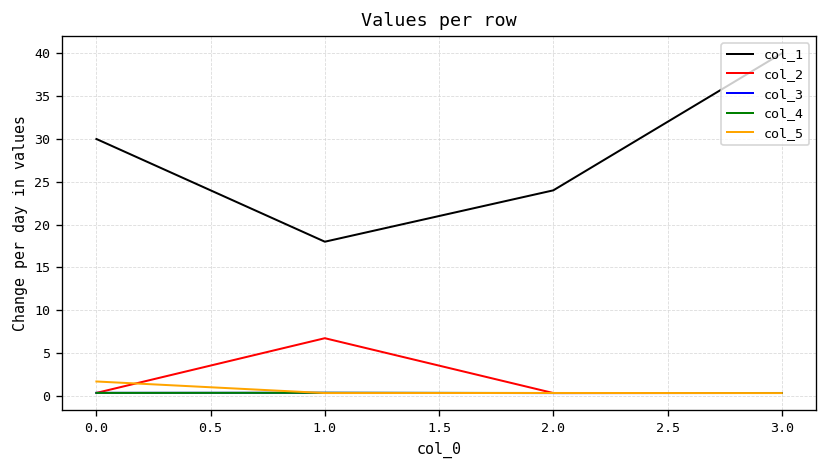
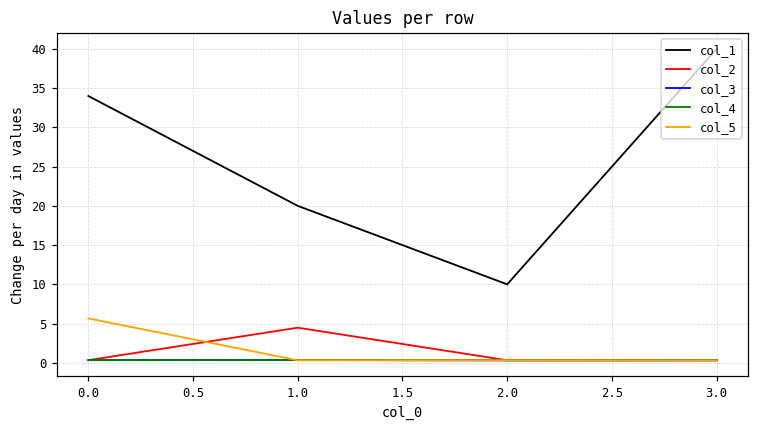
col_1, 0.0: 30 -> 34
col_5, 0.0: 2 -> 6
col_1, 1.0: 18 -> 20
col_2, 1.0: 7 -> 4
col_1, 2.0: 24 -> 10
